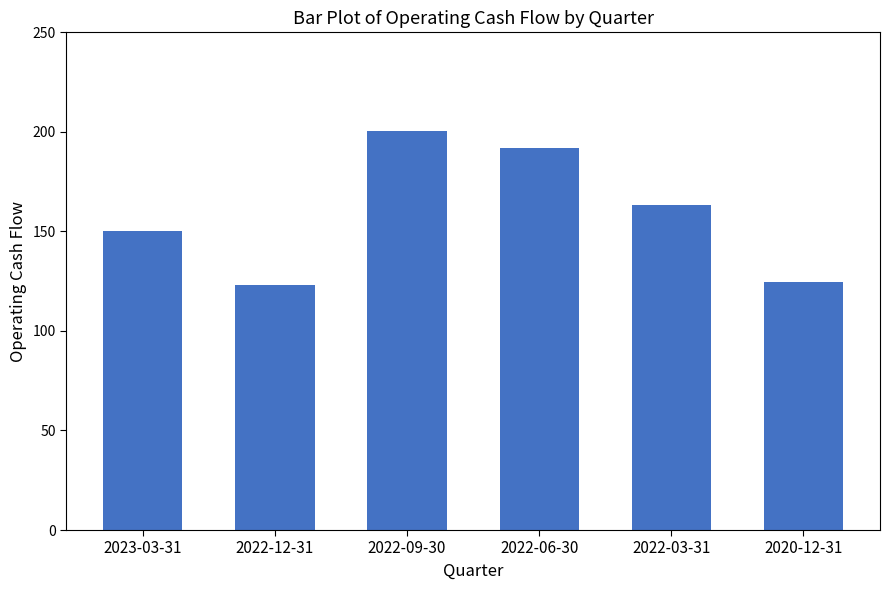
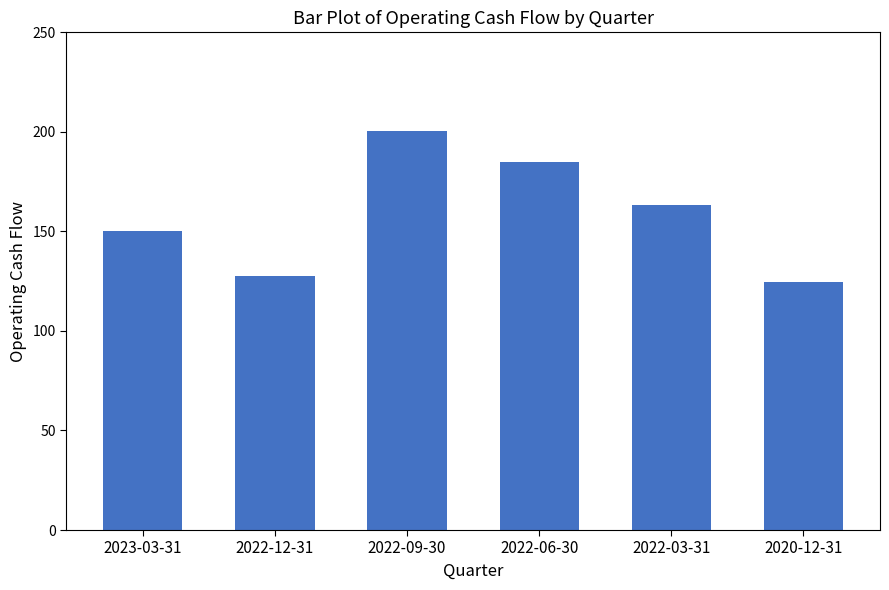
2022-12-31: 123 -> 128
2022-06-30: 192 -> 185
